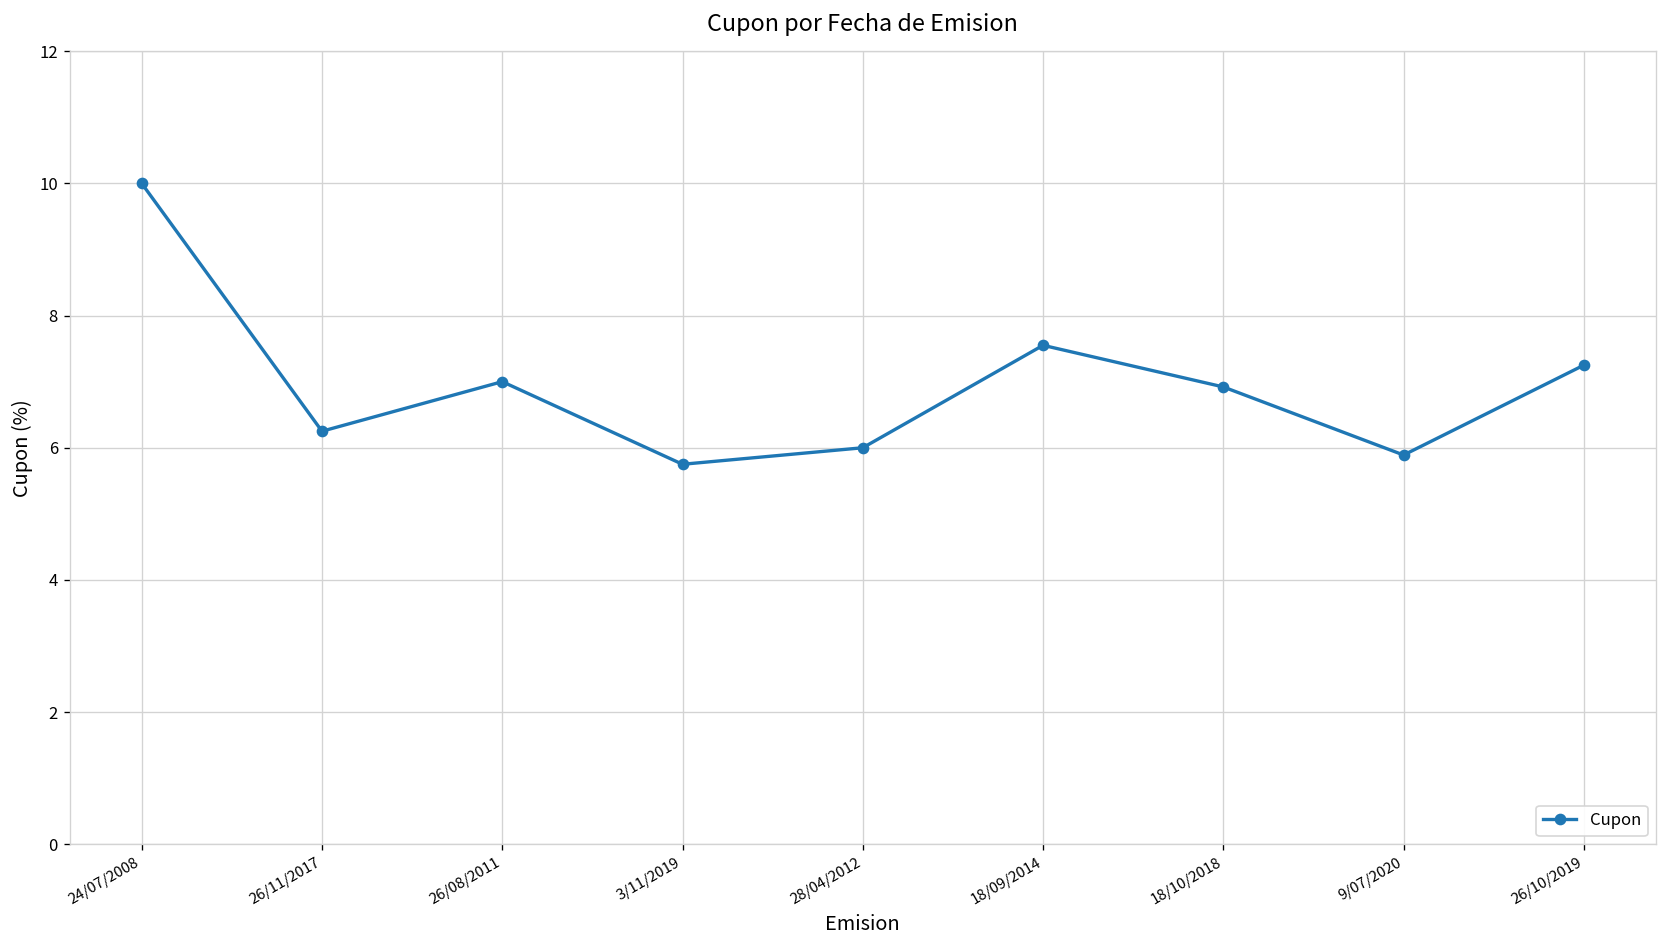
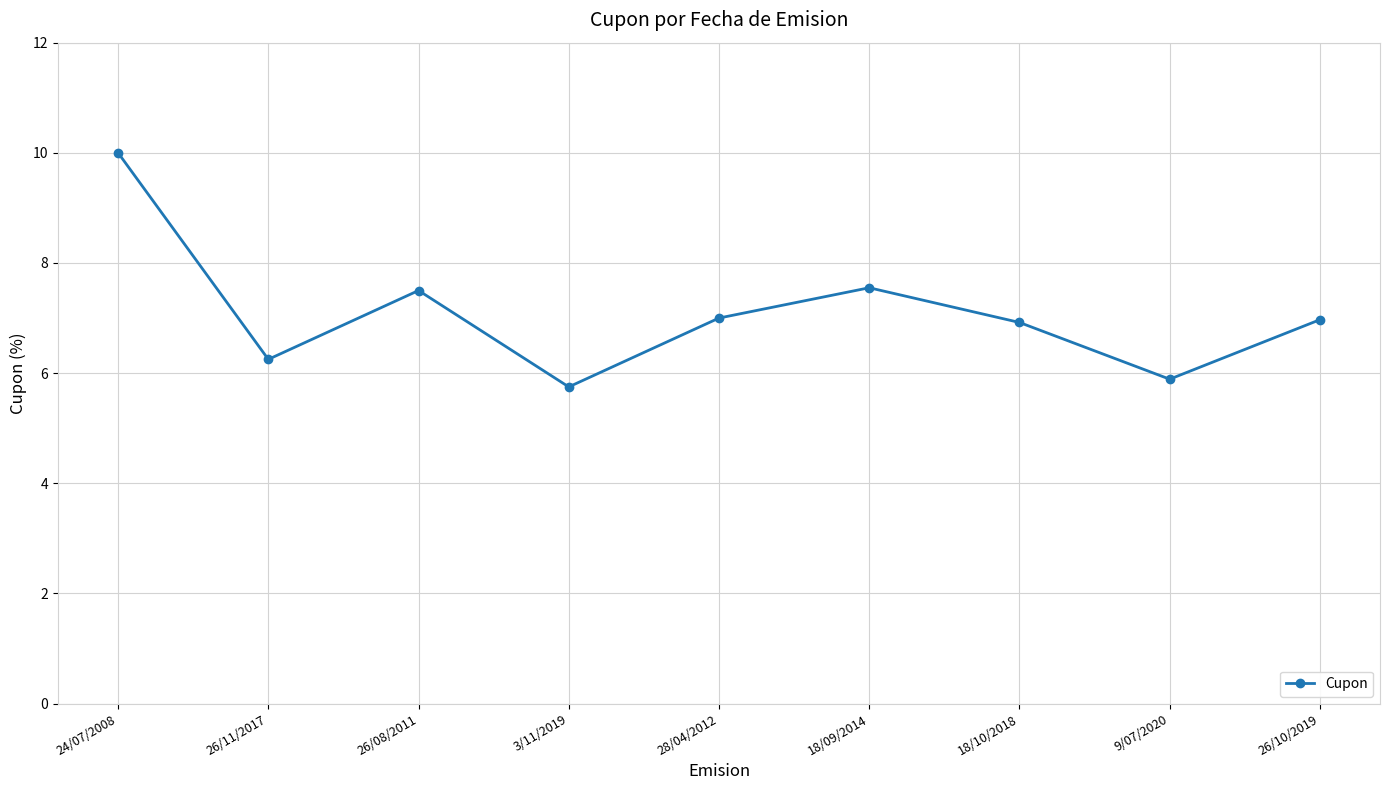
26/08/2011: 7.0 -> 7.5
28/04/2012: 6 -> 7
26/10/2019: 7.3 -> 7.0
